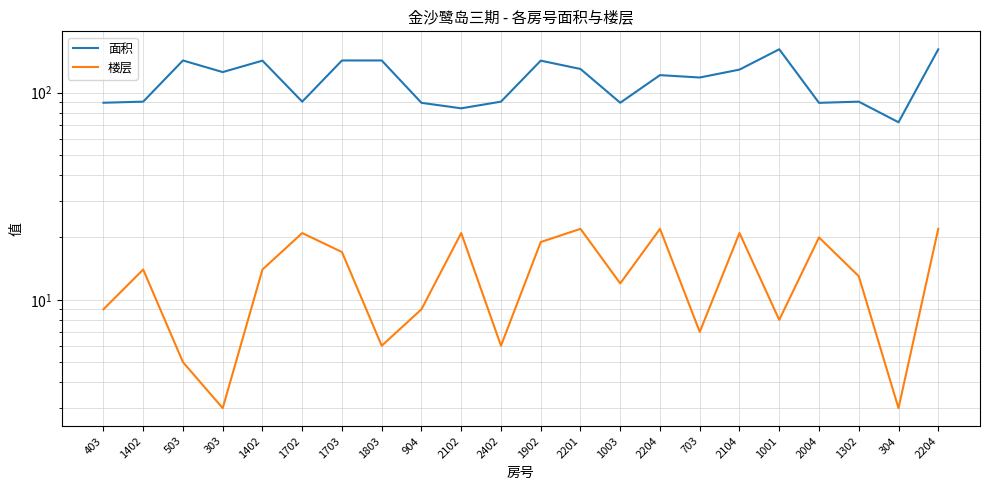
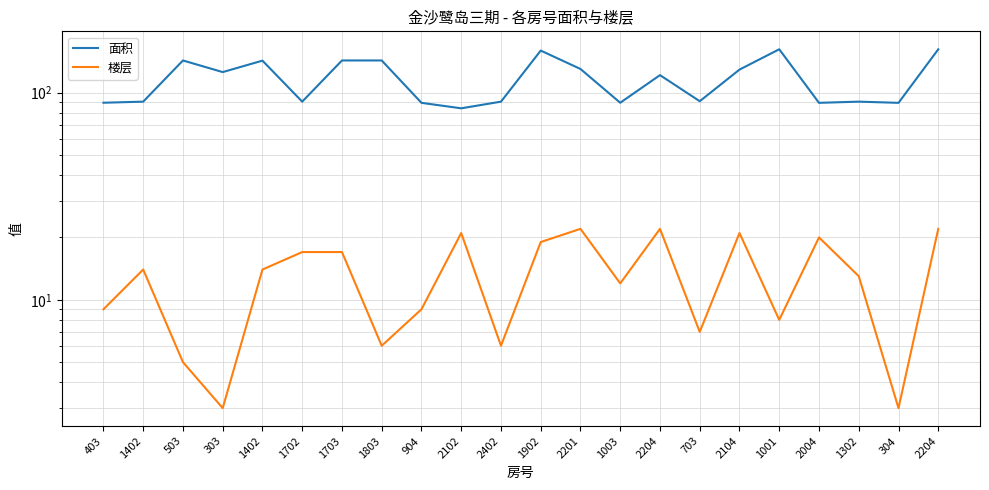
楼层, 1702: 21 -> 17
面积, 1902: 140 -> 160
面积, 703: 120 -> 90
面积, 304: 72 -> 89
